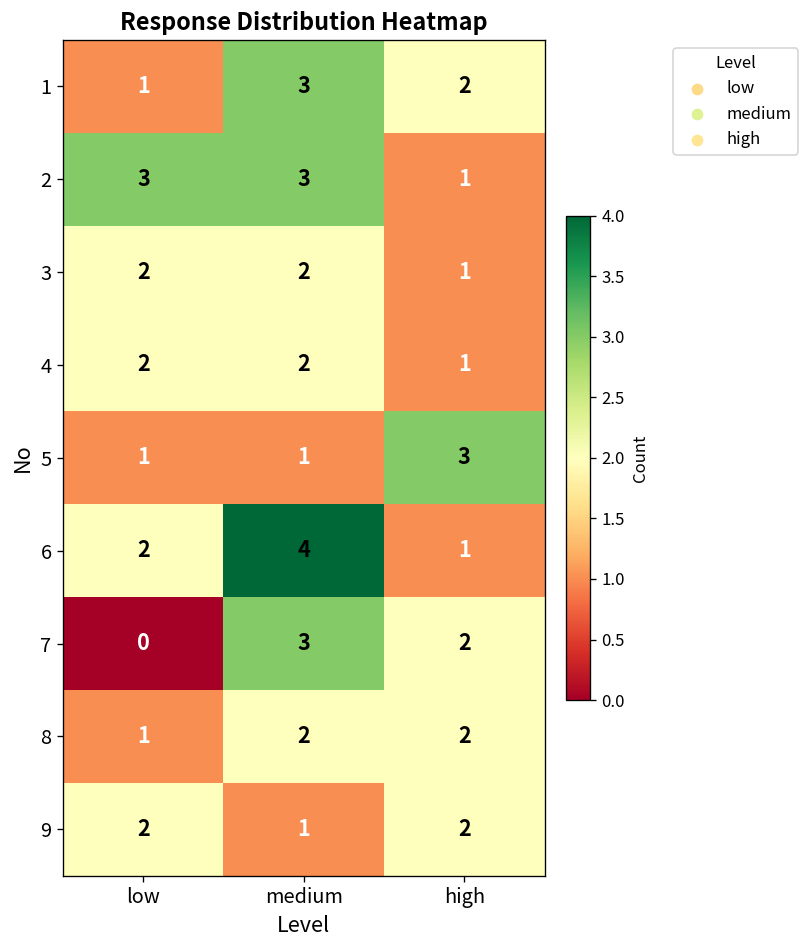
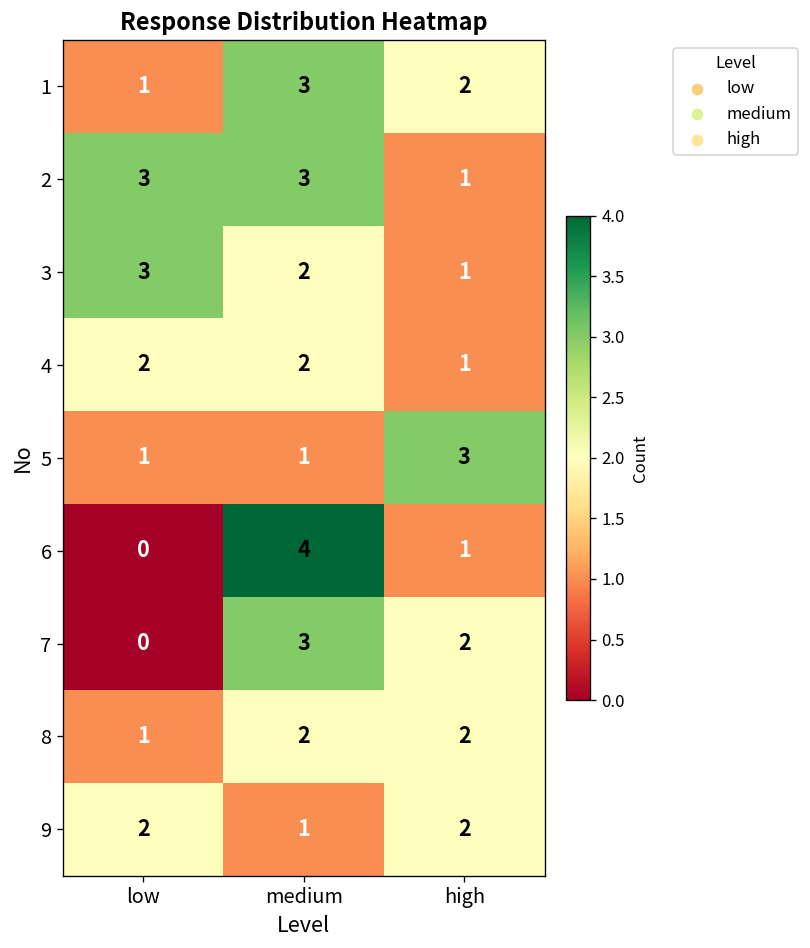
3, low: 2 -> 3
6, low: 2 -> 0
